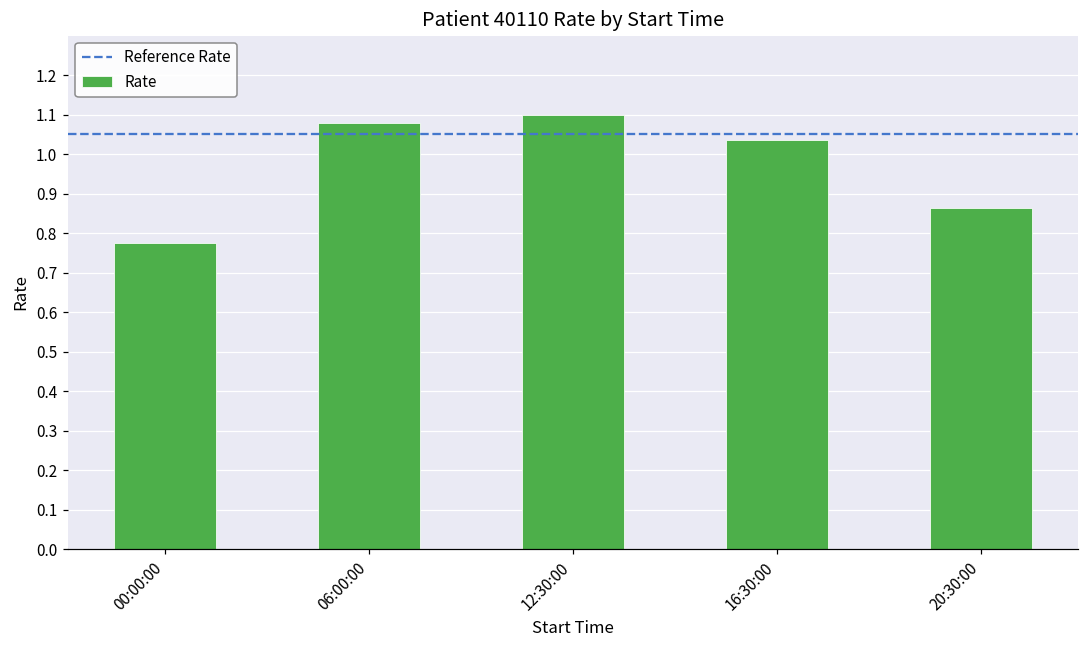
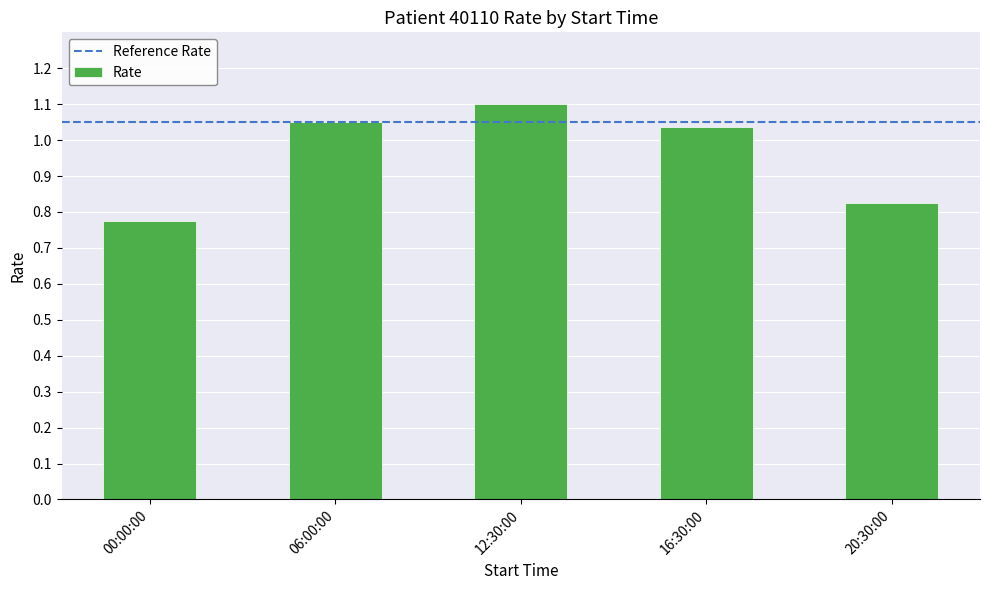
06:00:00: 1.08 -> 1.05
20:30:00: 0.86 -> 0.83
